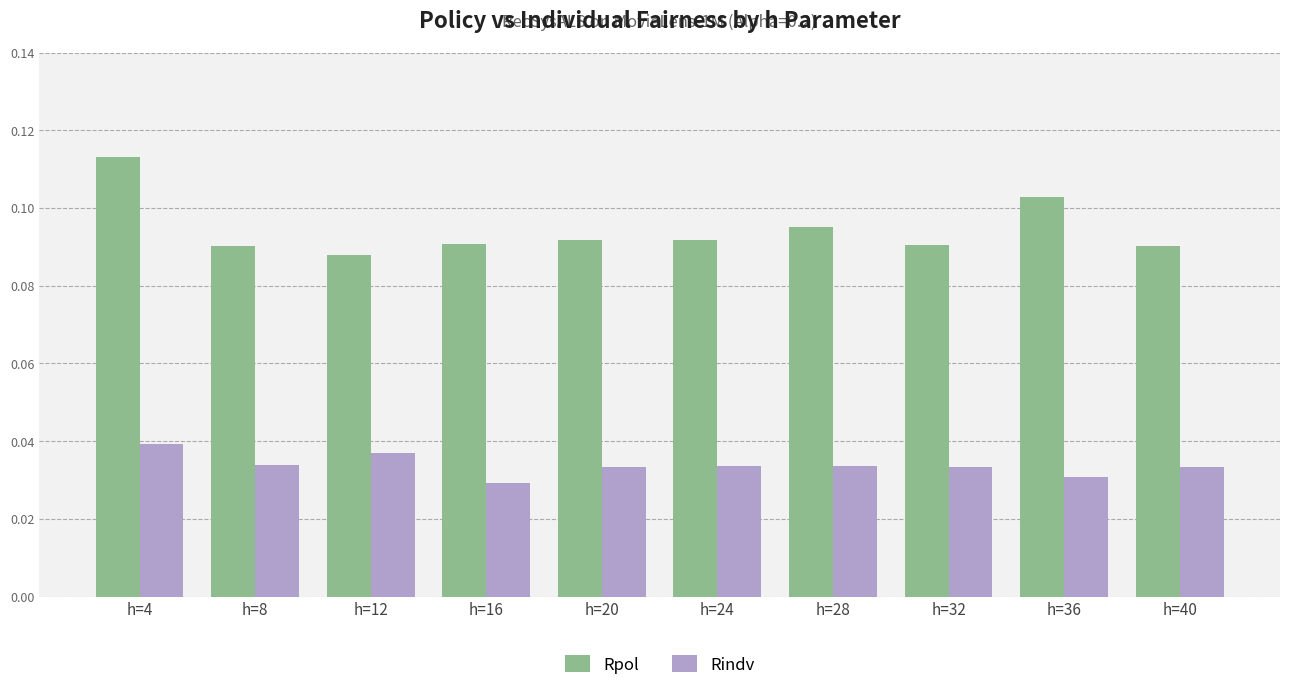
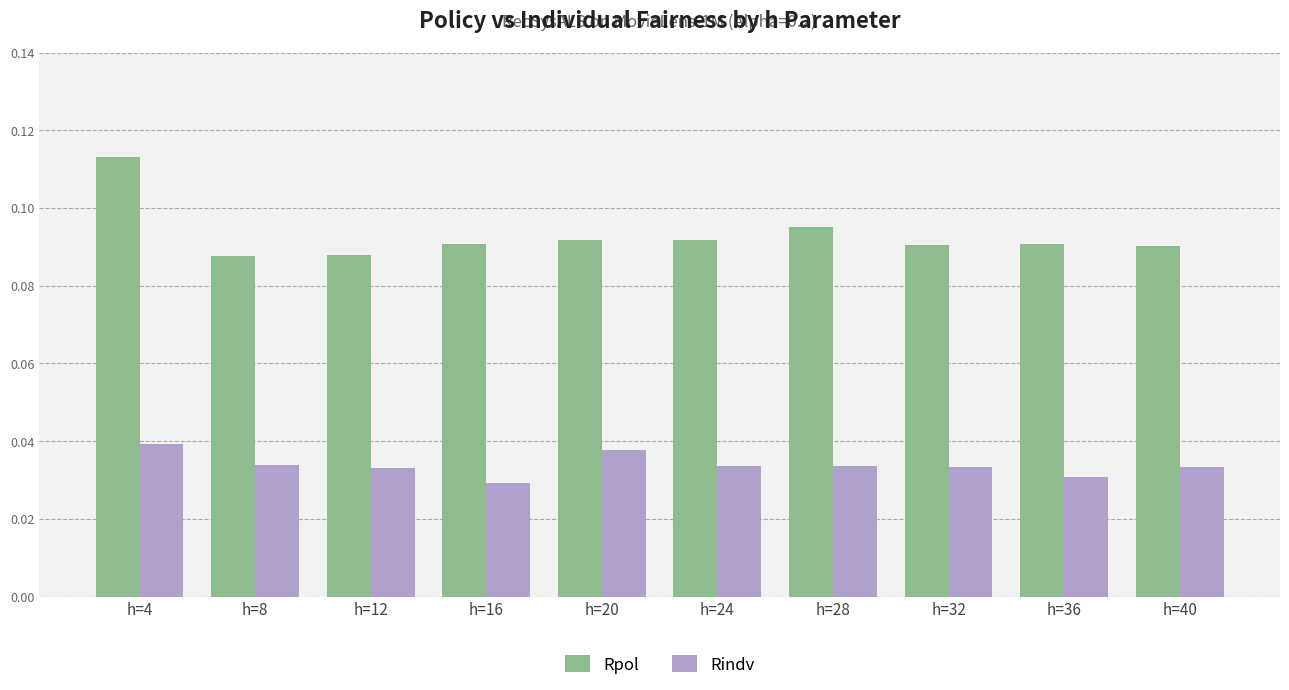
Rpol, h=8: 0.090 -> 0.088
Rindv, h=12: 0.037 -> 0.033
Rindv, h=20: 0.033 -> 0.038
Rpol, h=36: 0.103 -> 0.091
